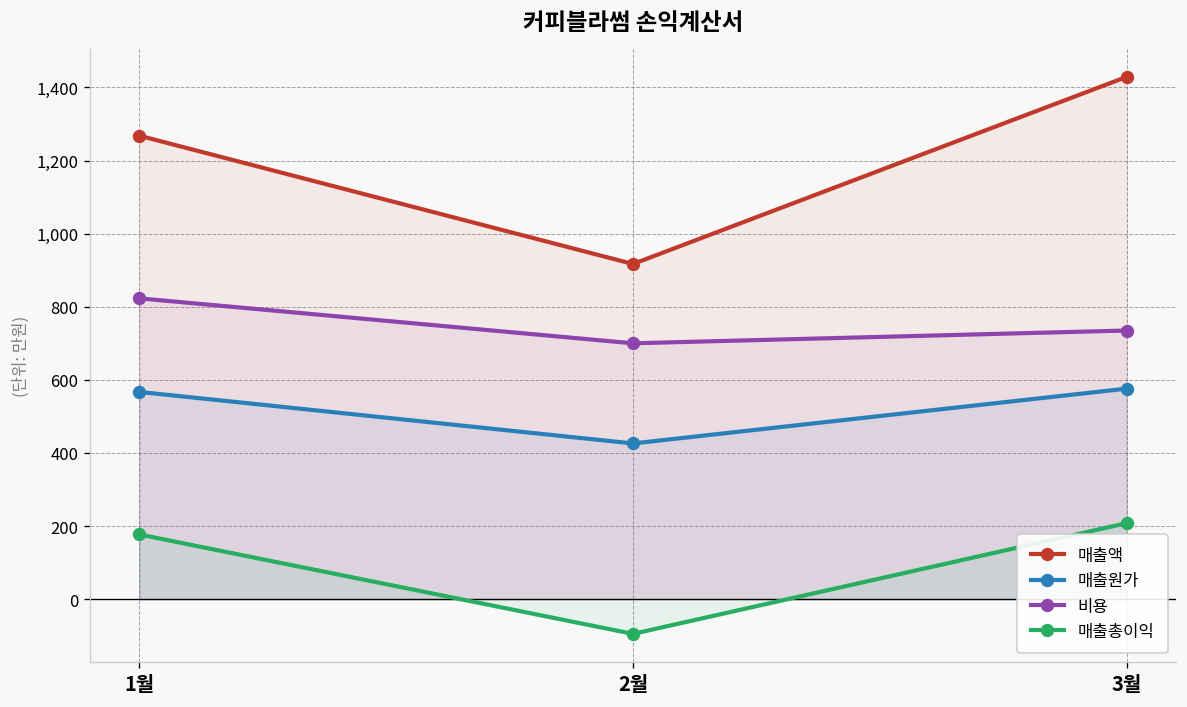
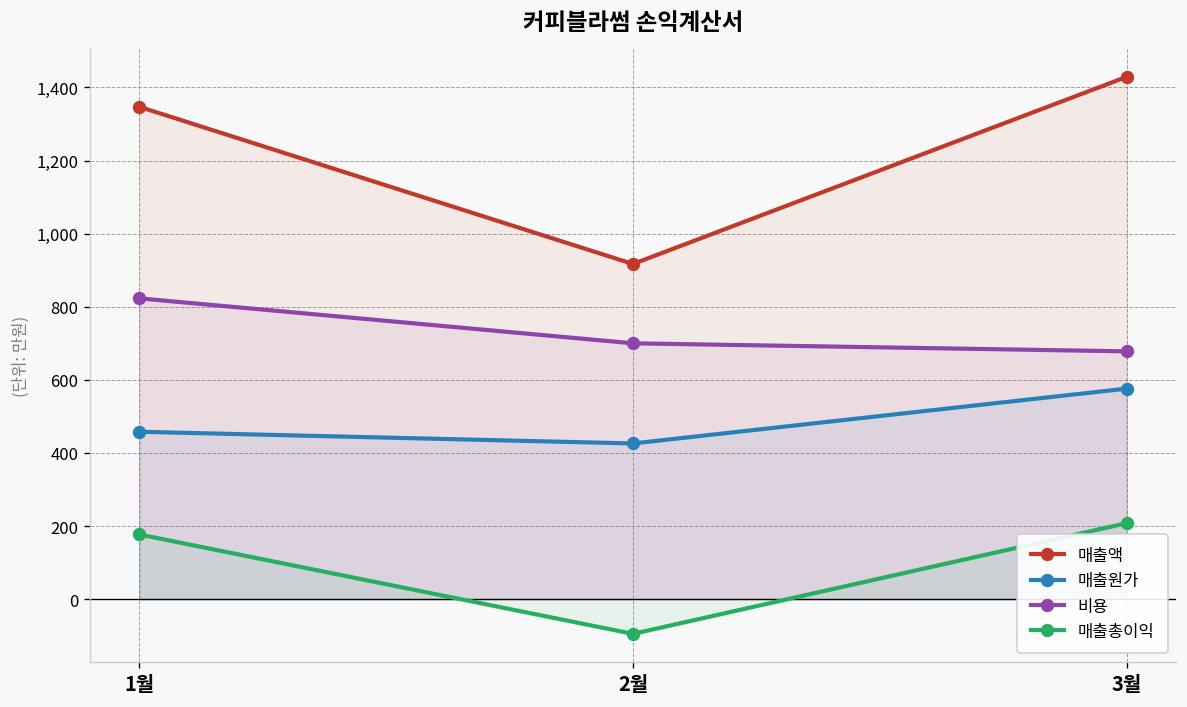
매출액, 1월: 1,270 -> 1,350
매출원가, 1월: 570 -> 460
비용, 3월: 740 -> 680
